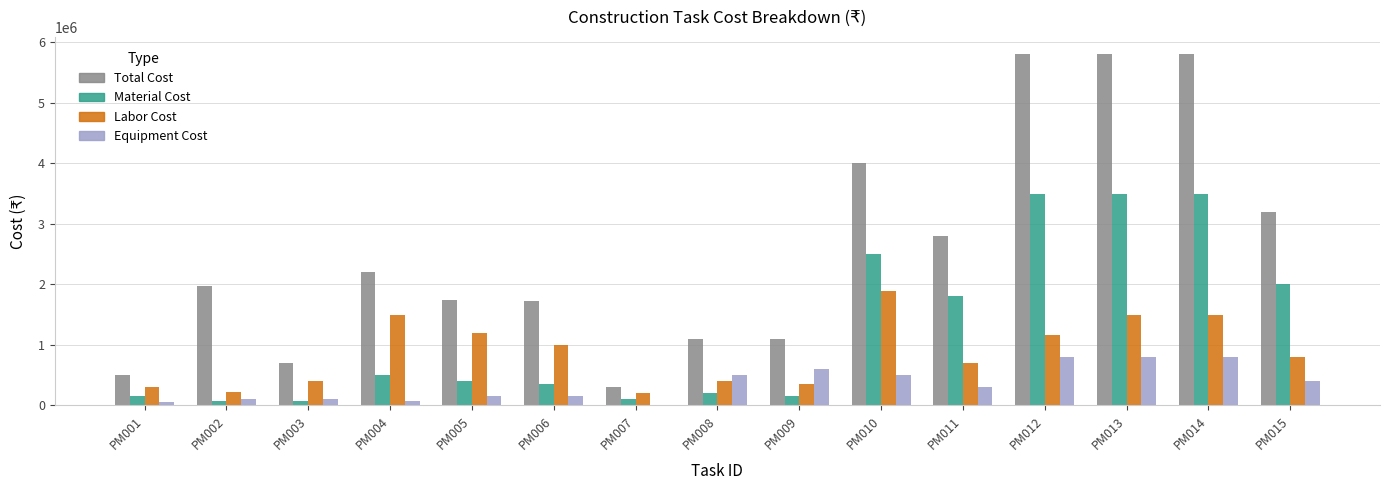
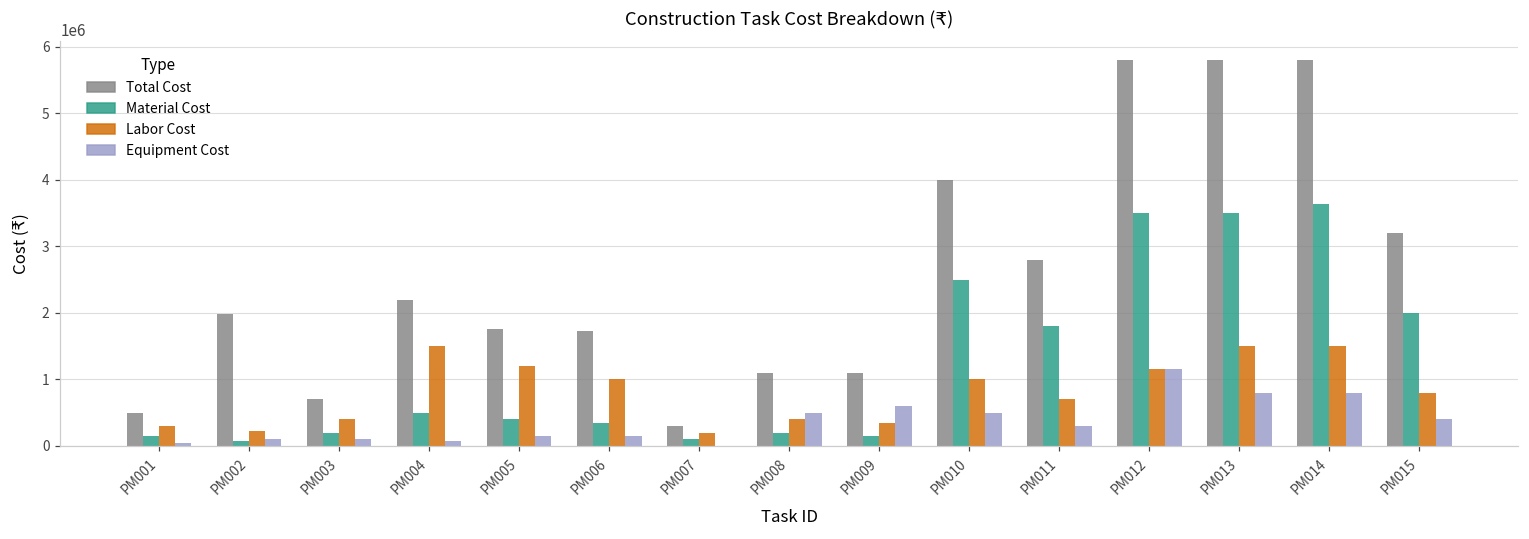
Material Cost, PM003: 100000 -> 200000
Labor Cost, PM010: 1900000 -> 1000000
Equipment Cost, PM012: 800000 -> 1200000
Material Cost, PM014: 3500000 -> 3600000
